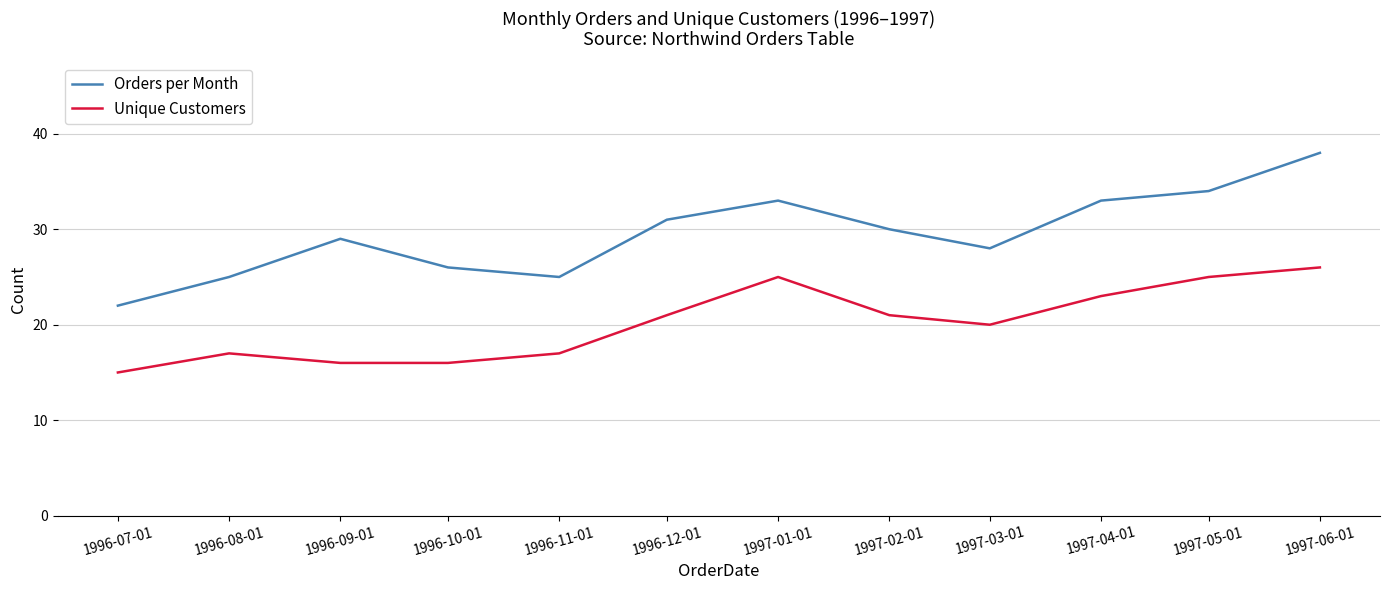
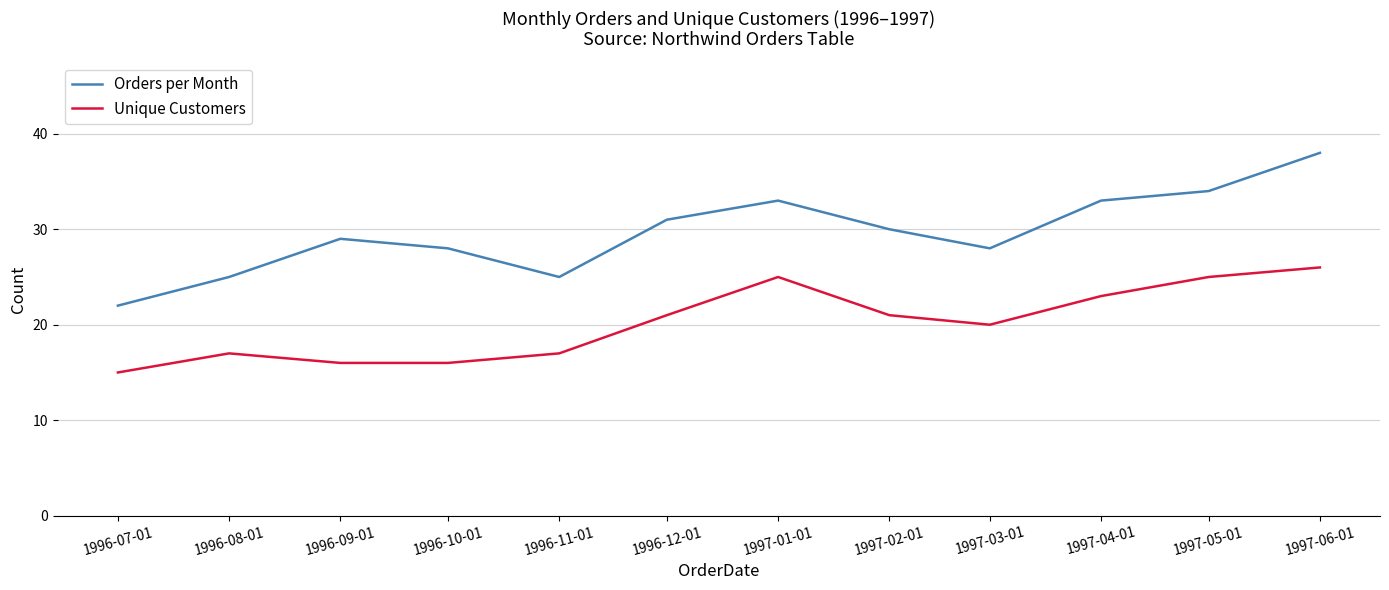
Orders per Month, 1996-10-01: 26 -> 28
